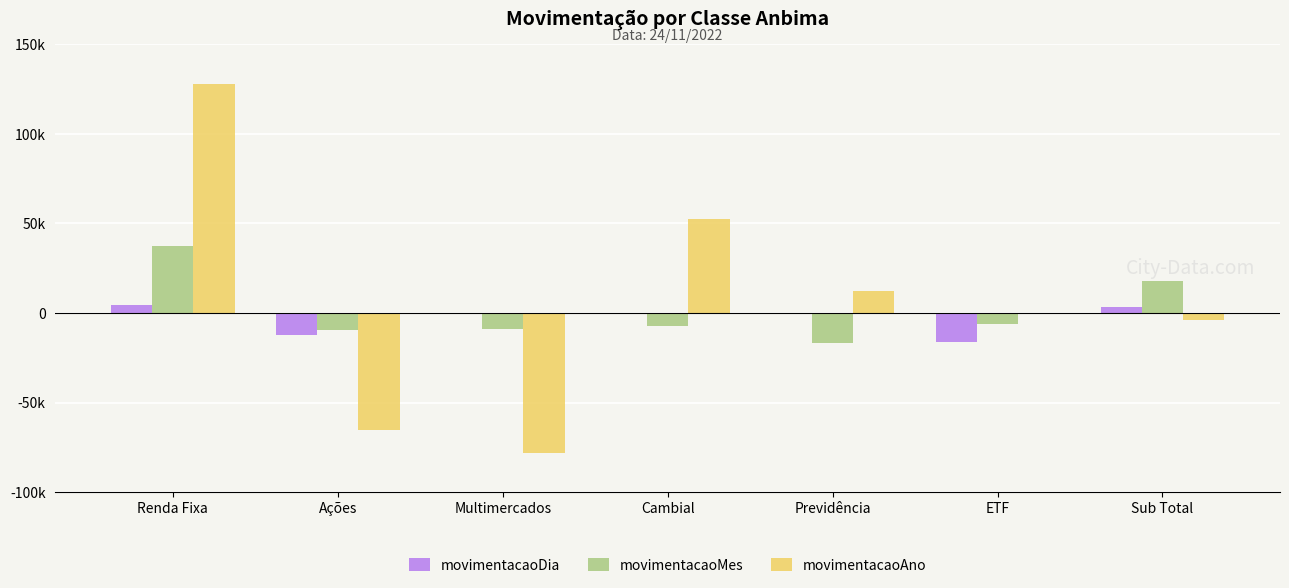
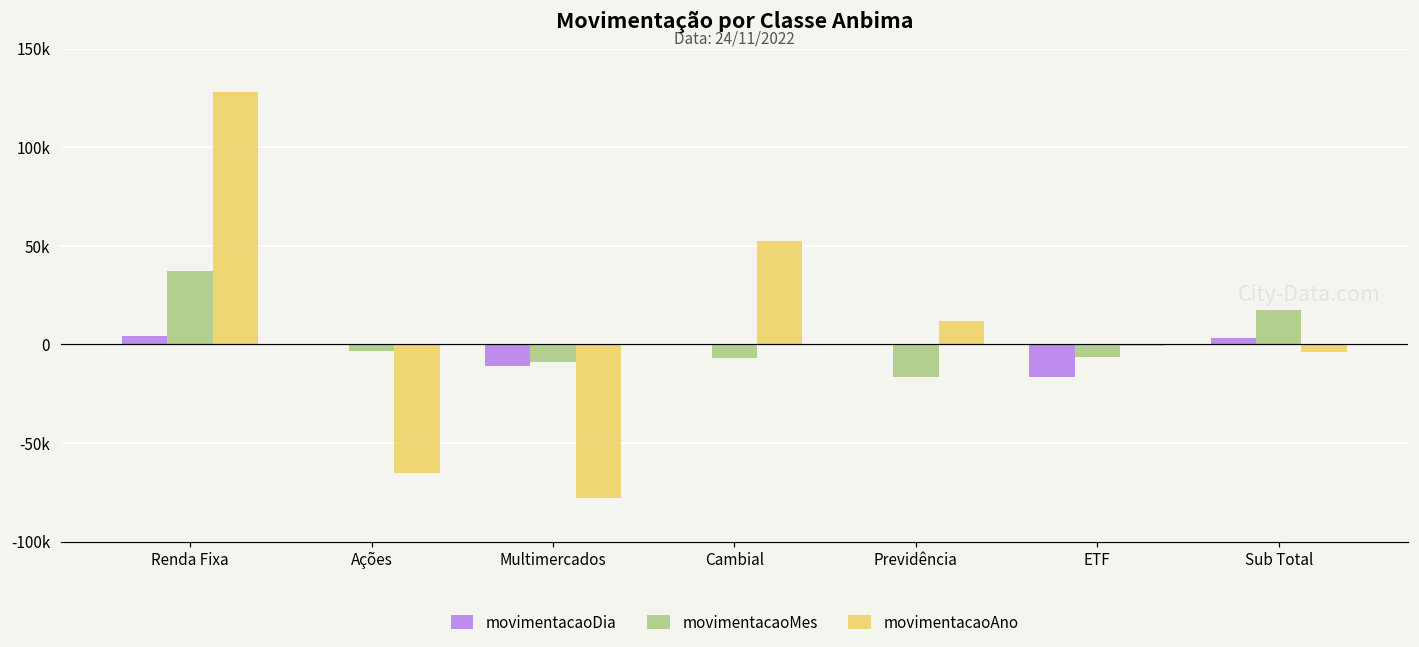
movimentacaoDia, Ações: -13000 -> 0
movimentacaoMes, Ações: -9000 -> -3000
movimentacaoDia, Multimercados: 0 -> -11000
